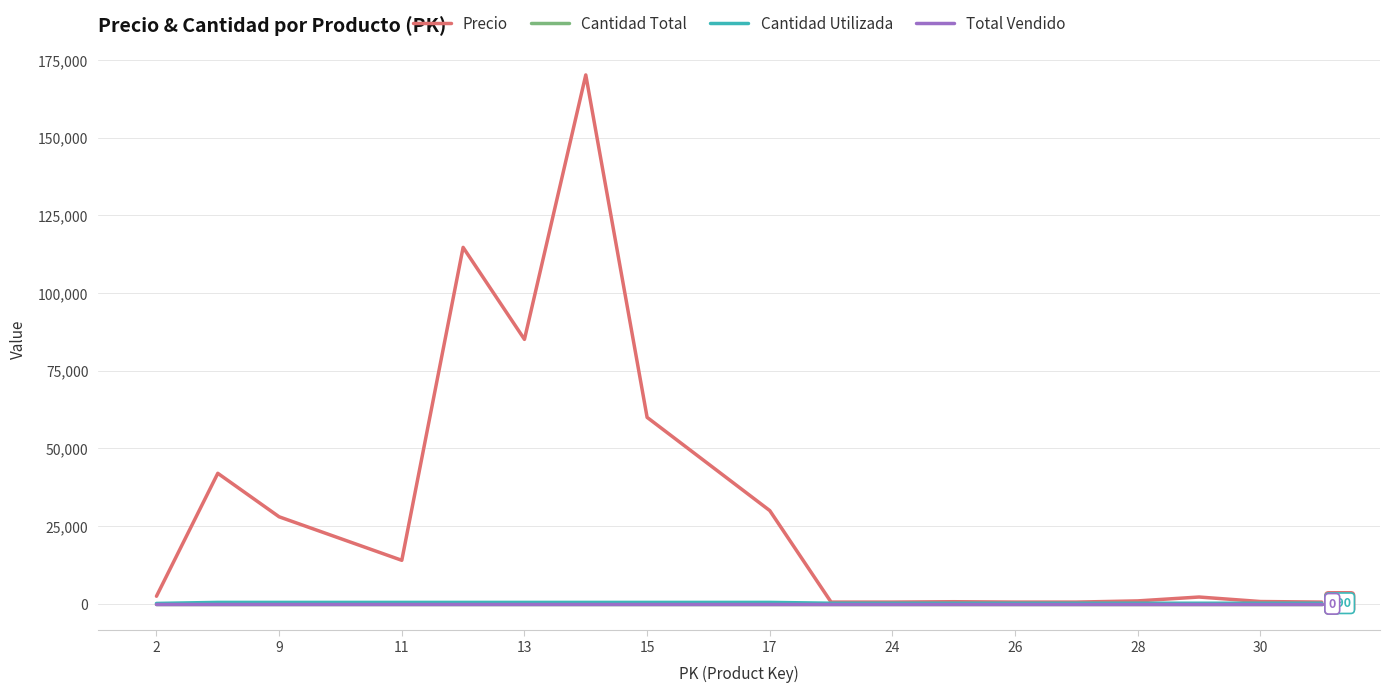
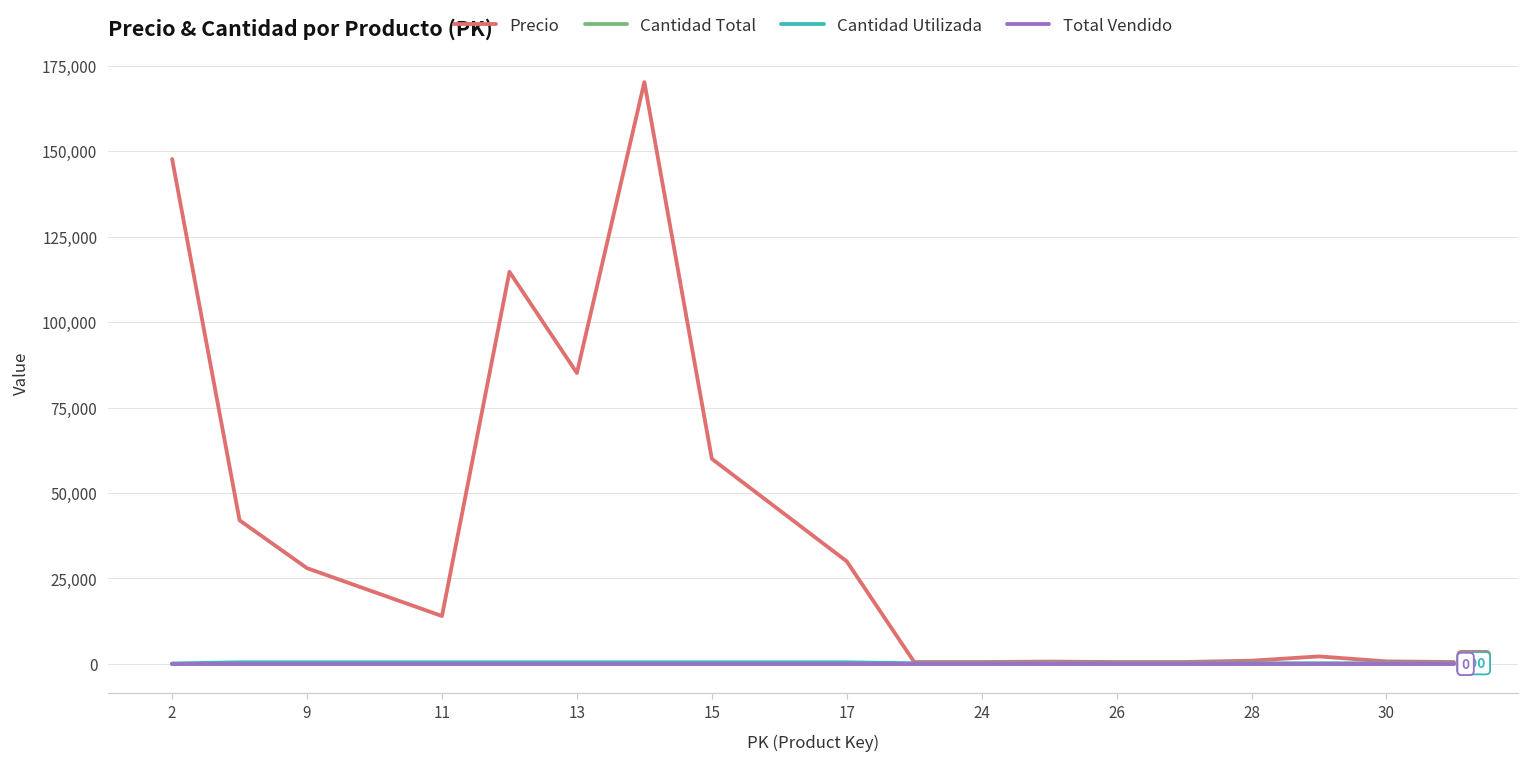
Precio, 2: 2,000 -> 148,000
